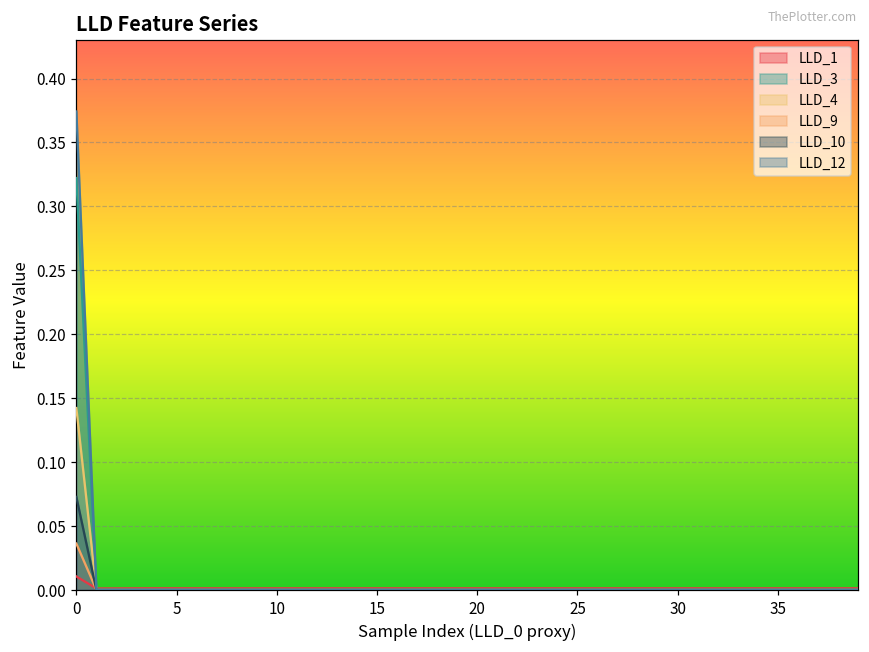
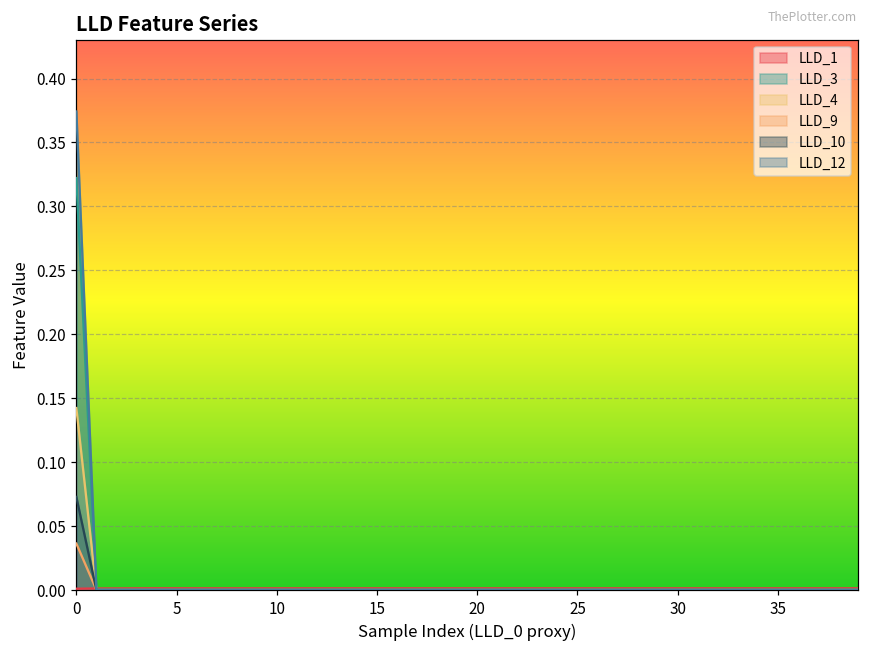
LLD_1, 0: 0.010 -> 0.001
